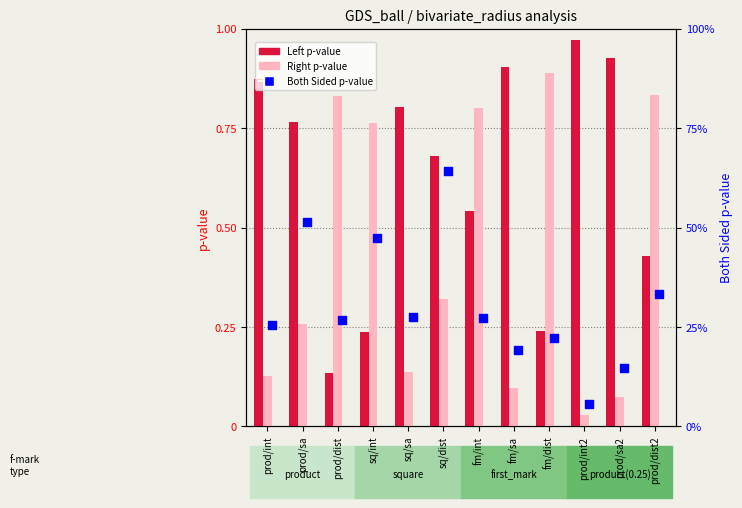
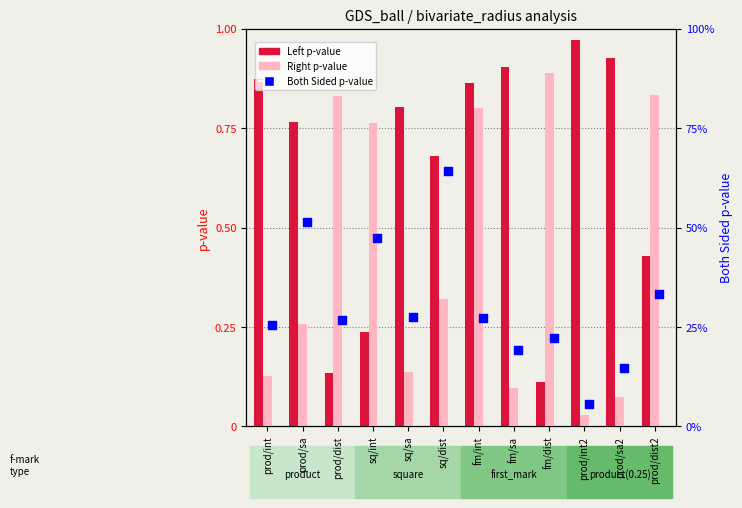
Left p-value, fm/int: 0.54 -> 0.86
Left p-value, fm/dist: 0.24 -> 0.11
